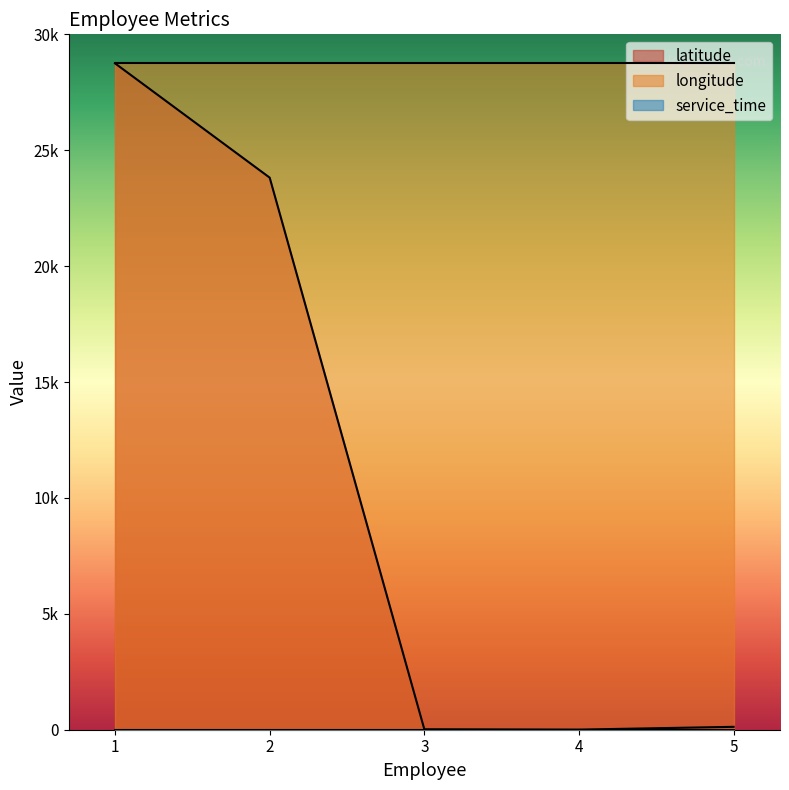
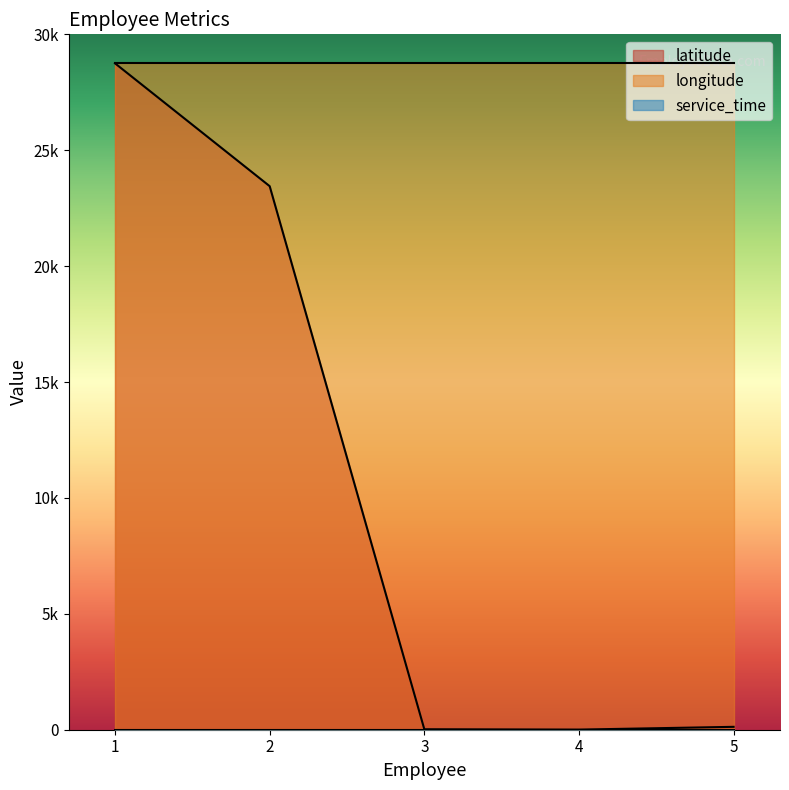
latitude, 2: 23800 -> 23400
